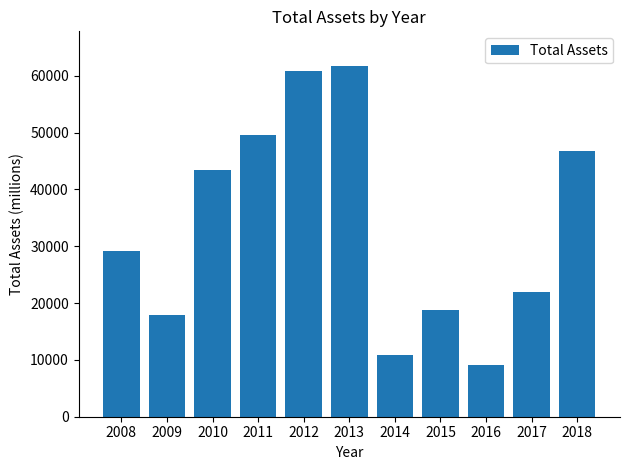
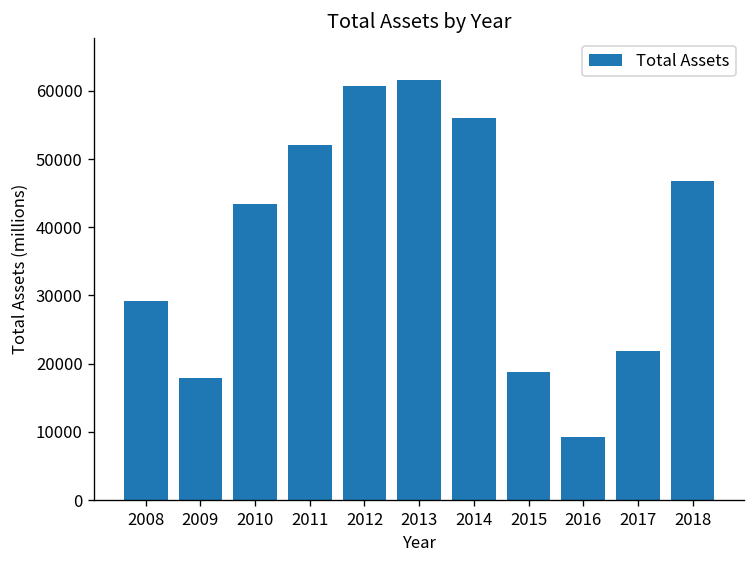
2011: 50000 -> 52000
2014: 11000 -> 56000
